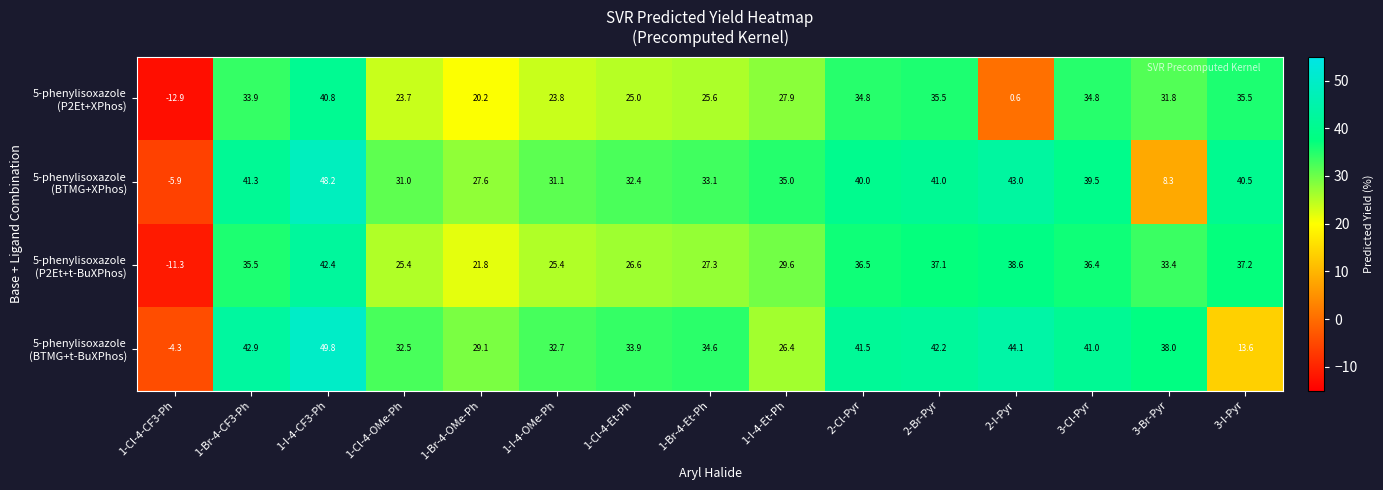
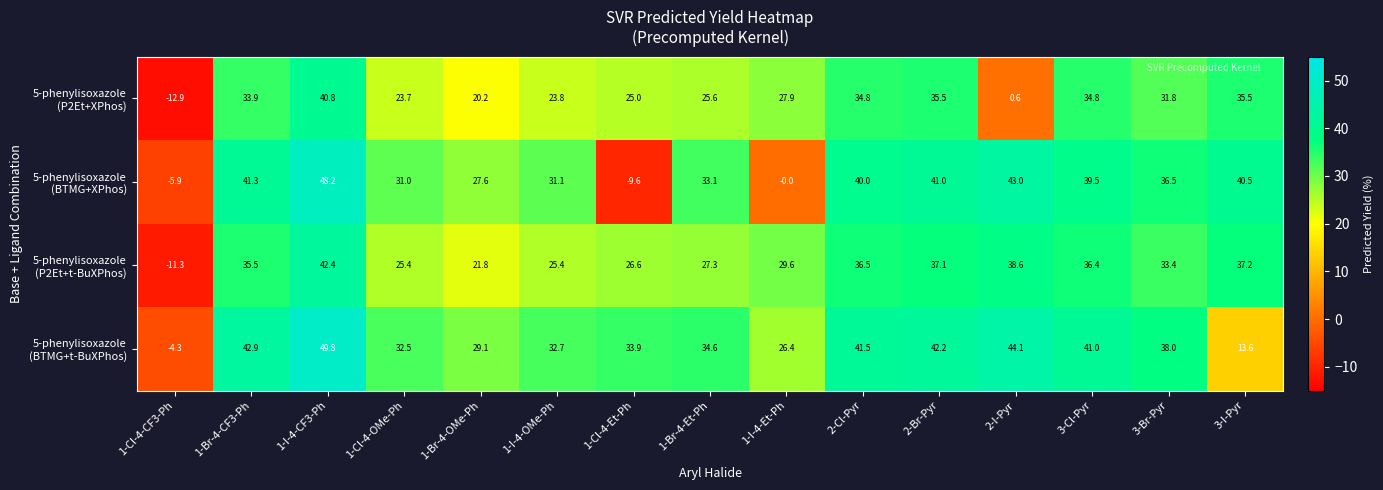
5-phenylisoxazole (BTMG+XPhos), 1-Cl-4-Et-Ph: 32.4 -> -9.6
5-phenylisoxazole (BTMG+XPhos), 1-I-4-Et-Ph: 35.0 -> -0.0
5-phenylisoxazole (BTMG+XPhos), 3-Br-Pyr: 8.3 -> 36.5
